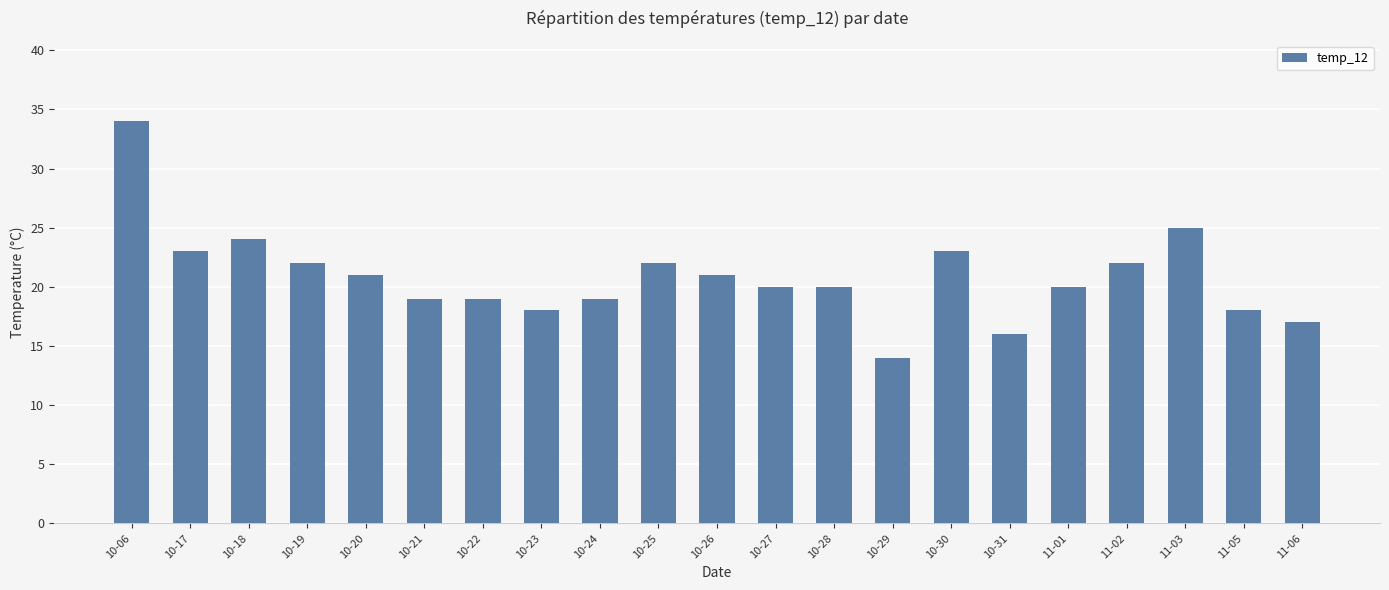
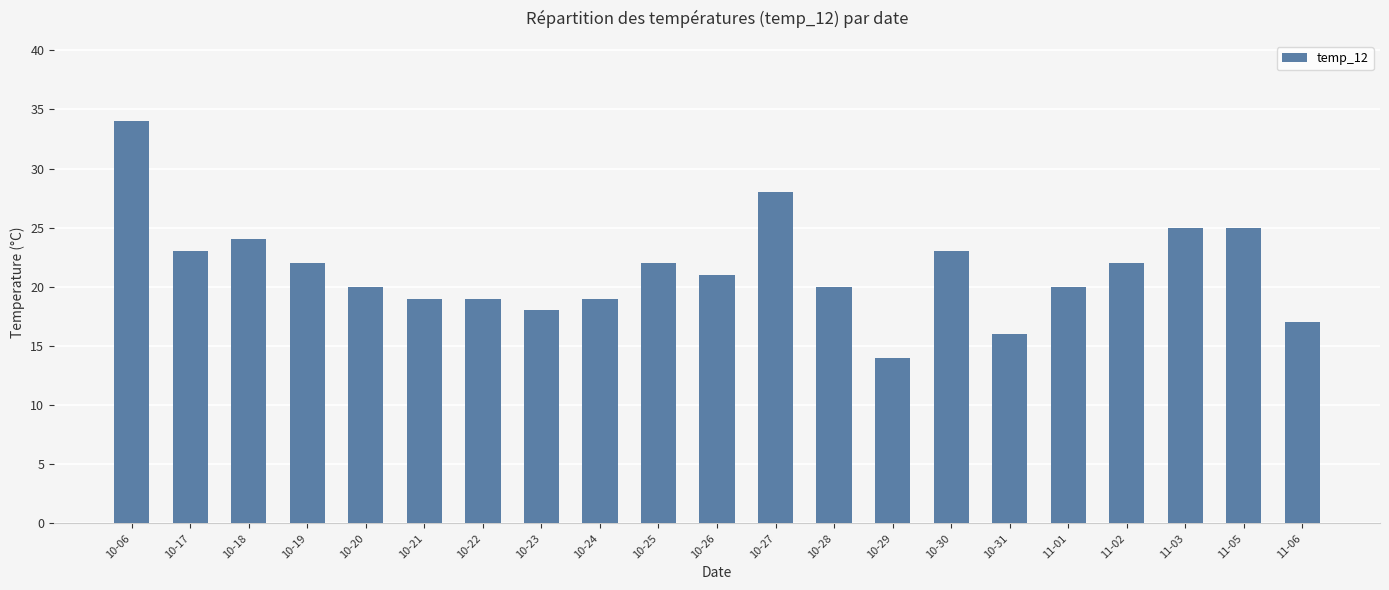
10-20: 21 -> 20
10-27: 20 -> 28
11-05: 18 -> 25
